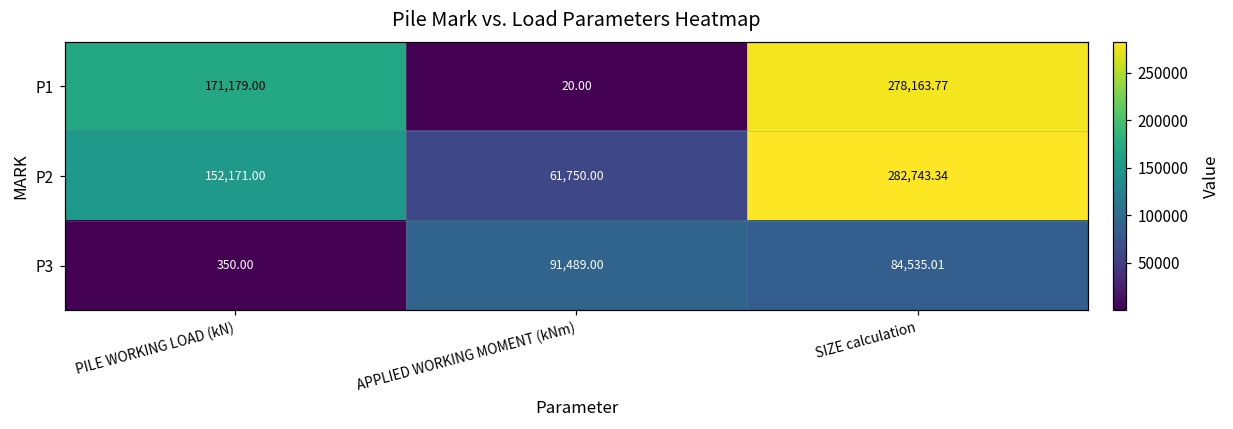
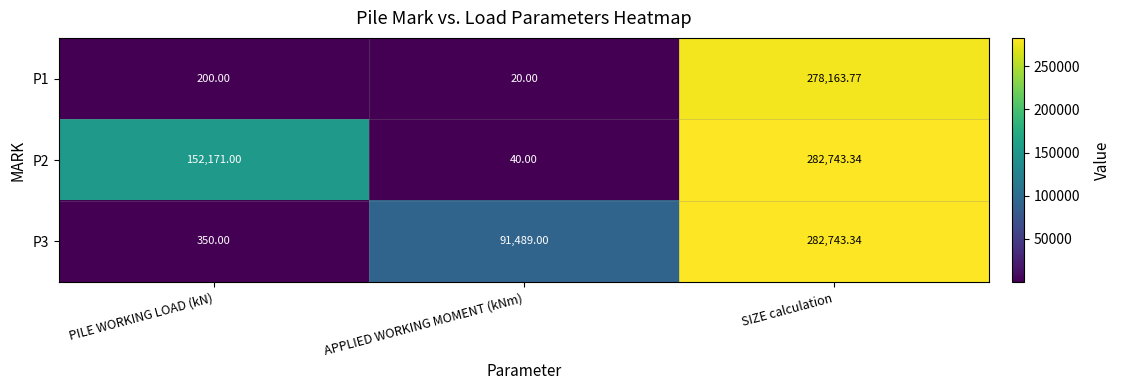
P1, PILE WORKING LOAD (kN): 171,179.00 -> 200.00
P2, APPLIED WORKING MOMENT (kNm): 61,750.00 -> 40.00
P3, SIZE calculation: 84,535.01 -> 282,743.34
